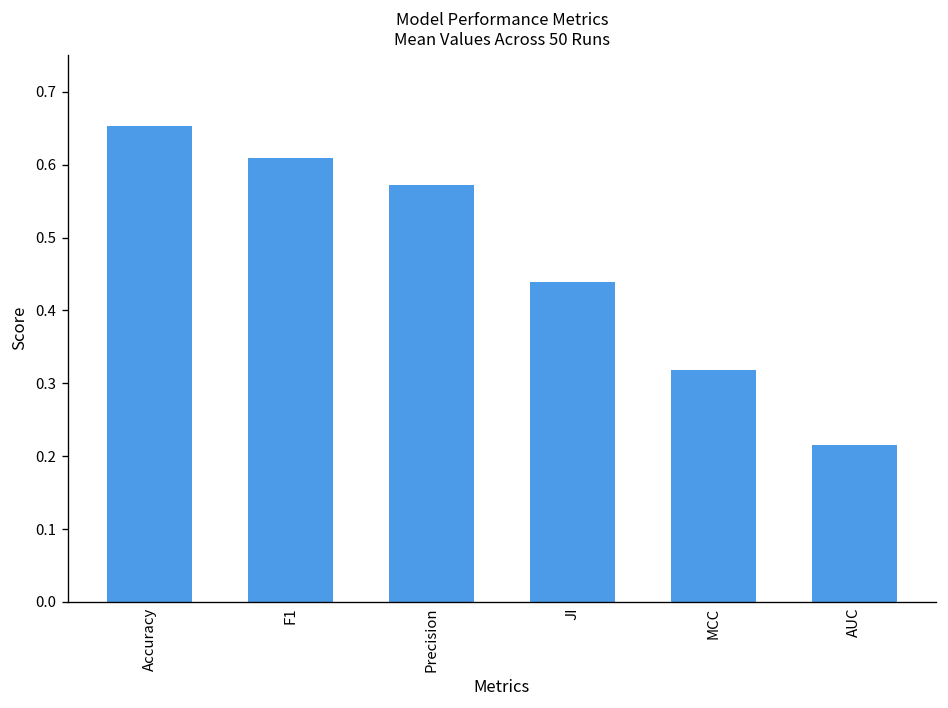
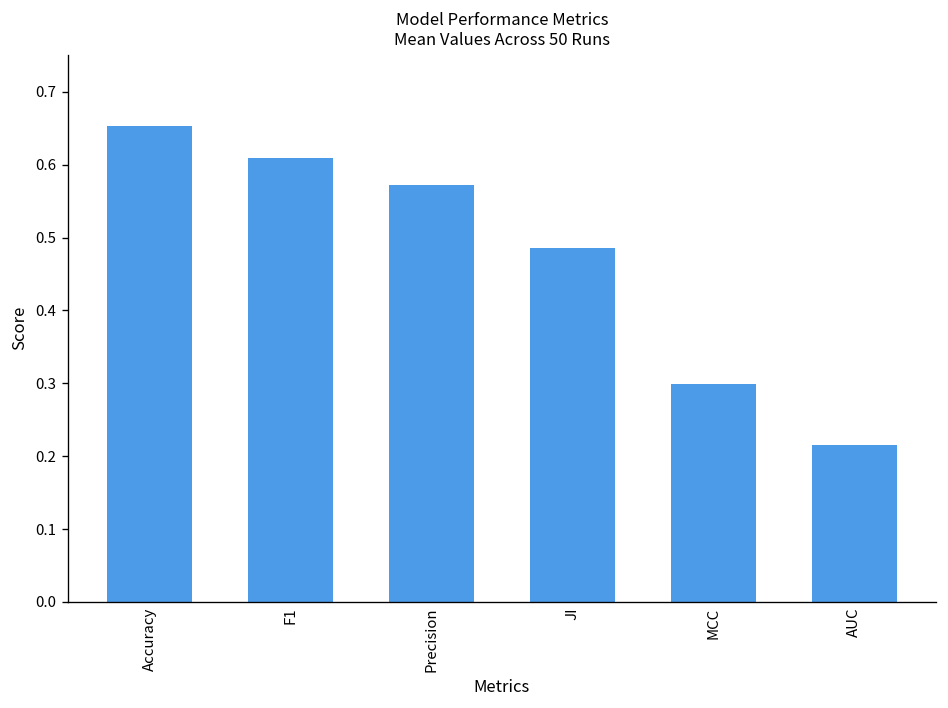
JI: 0.44 -> 0.49
MCC: 0.32 -> 0.30
